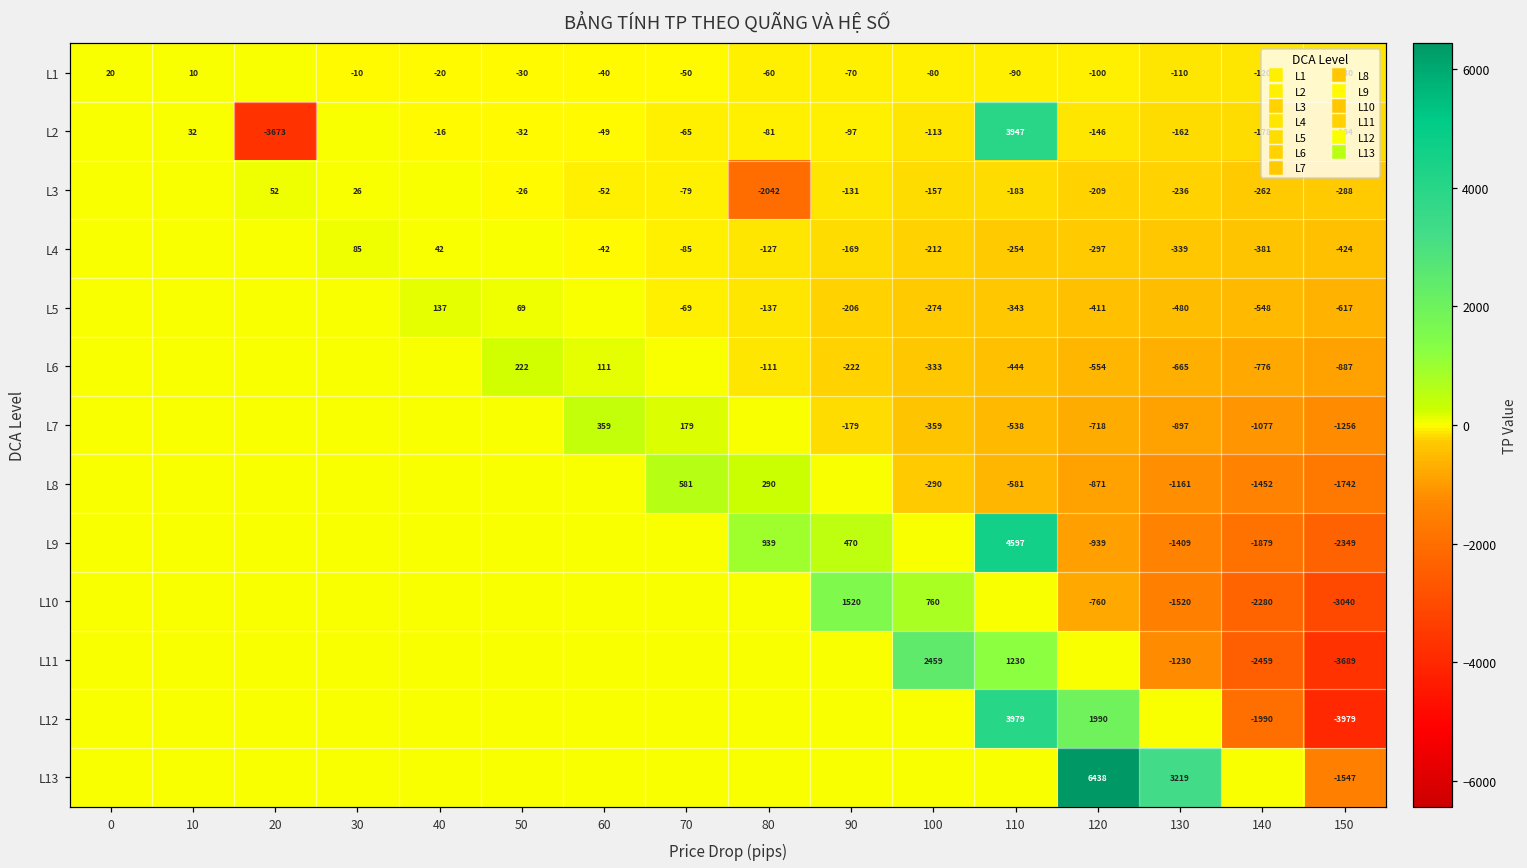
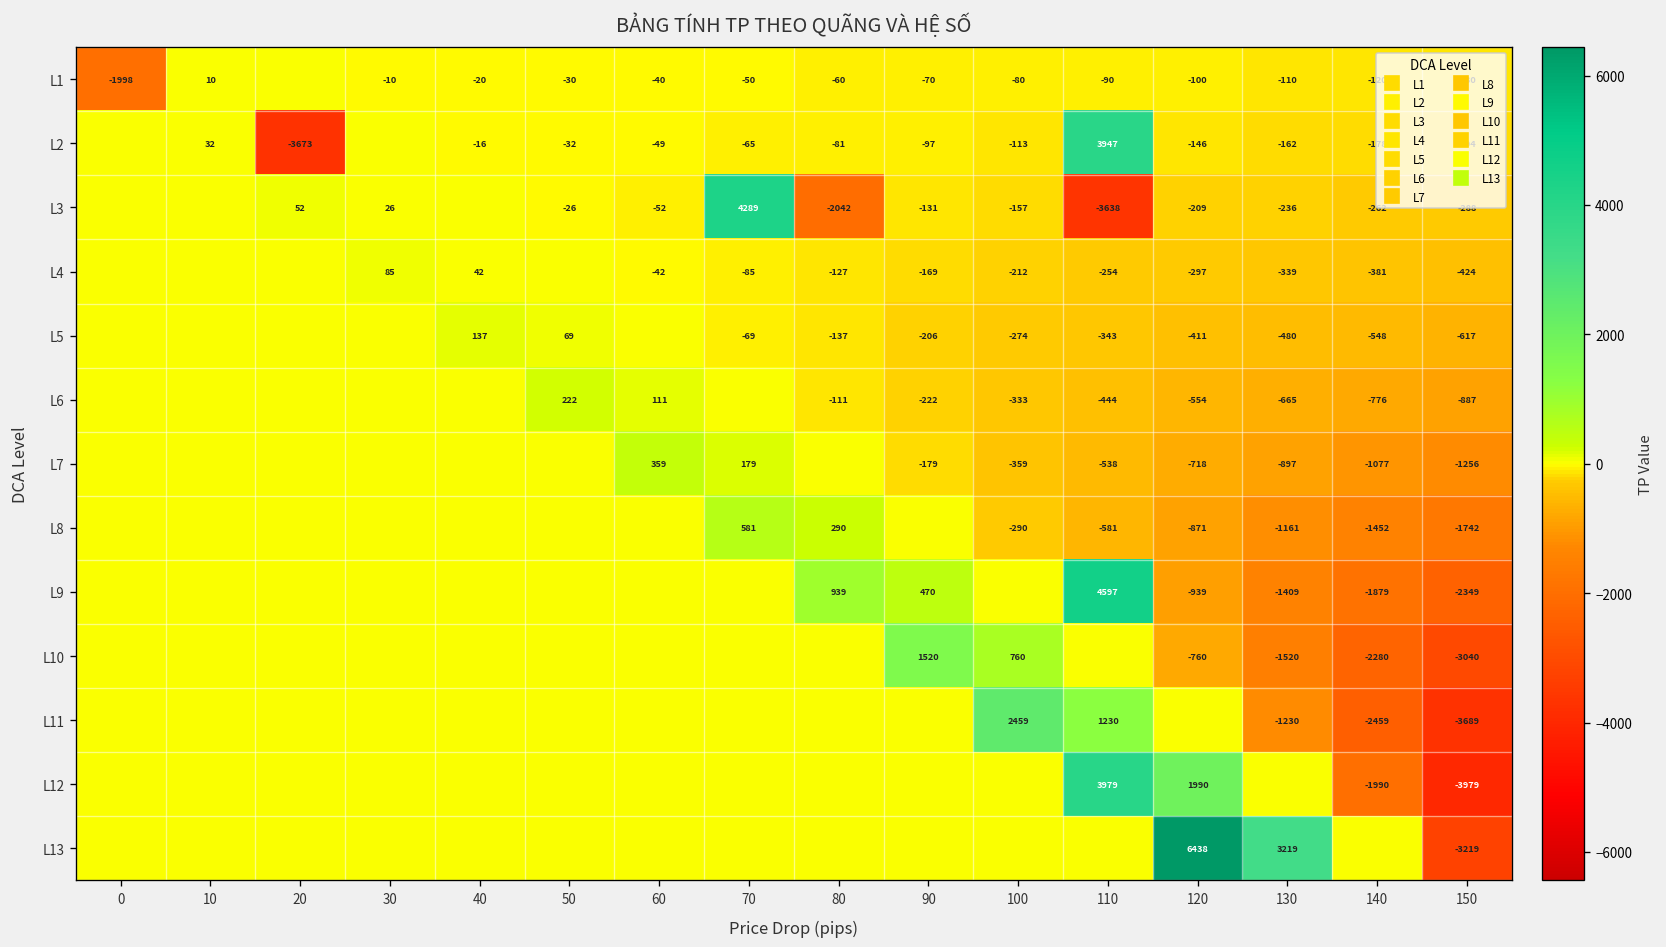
L1, 0: 20 -> -1998
L3, 70: -79 -> 4289
L3, 110: -183 -> -3638
L13, 150: -1547 -> -3219
